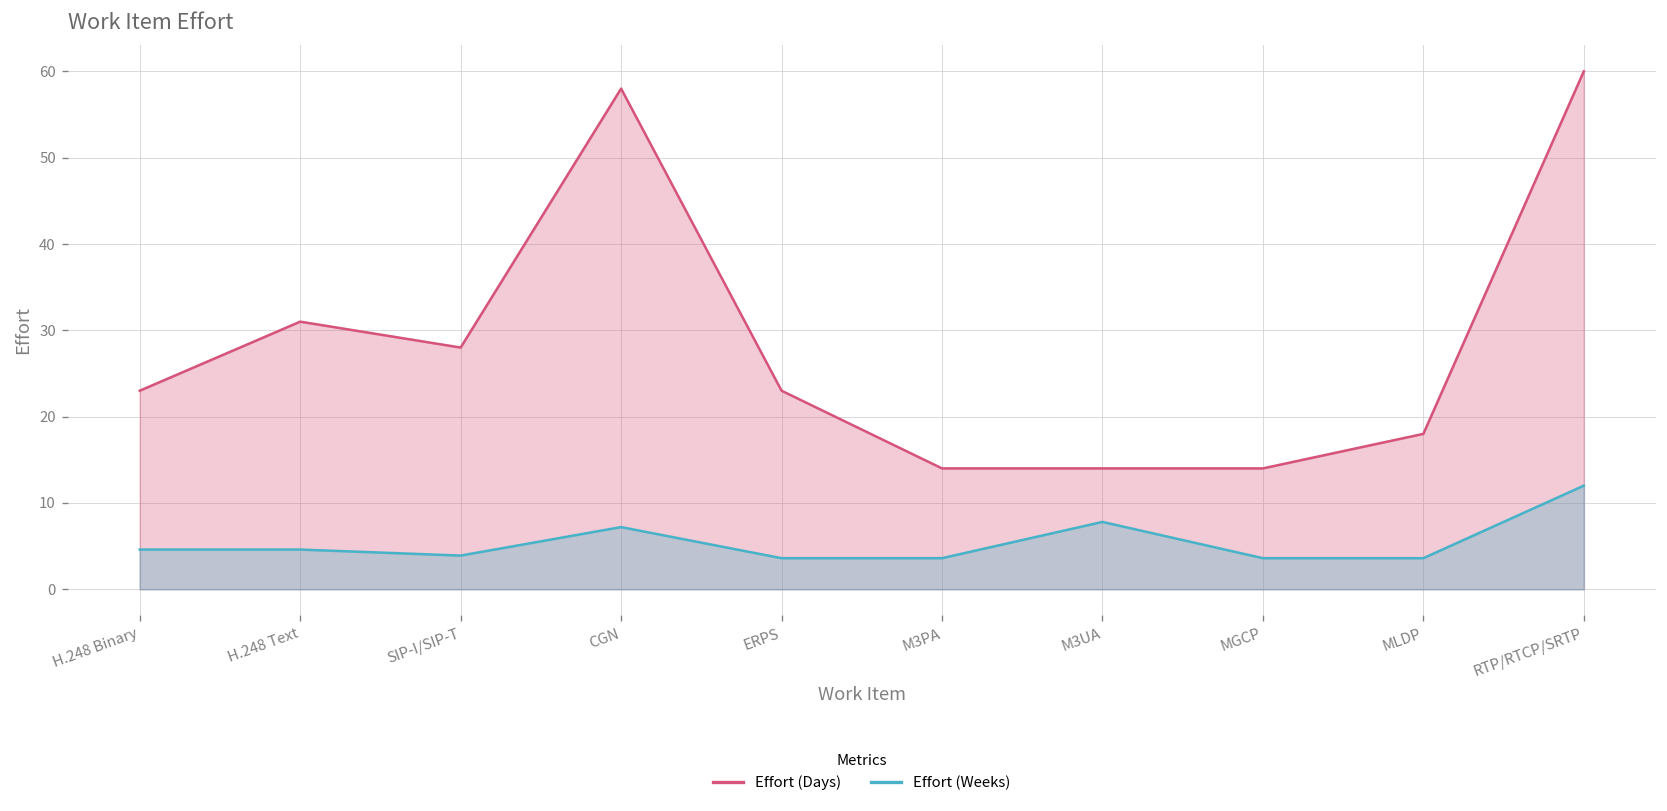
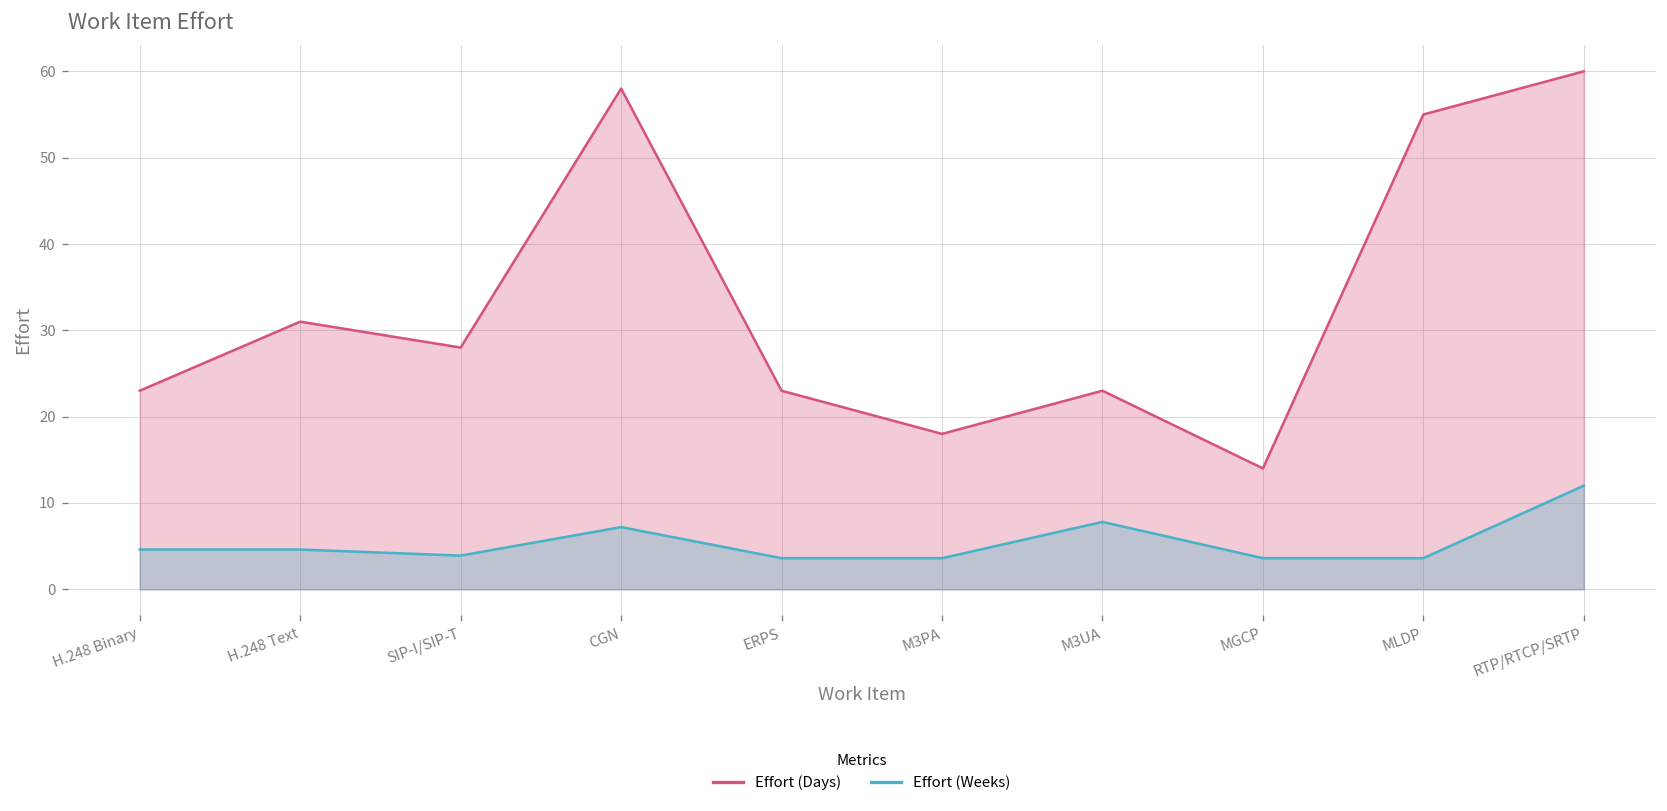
Effort (Days), M3PA: 14 -> 18
Effort (Days), M3UA: 14 -> 23
Effort (Days), MLDP: 18 -> 55
